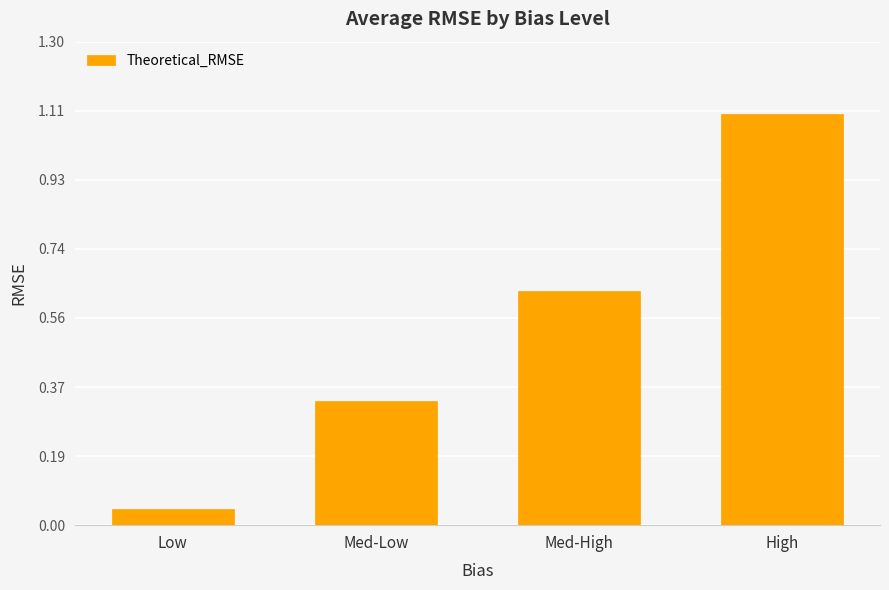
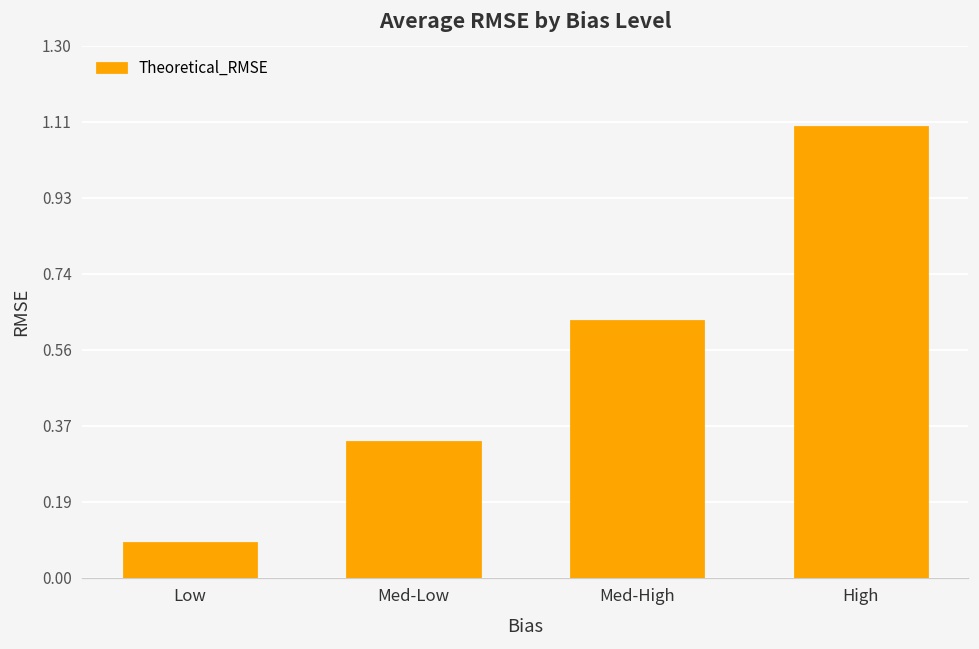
Low: 0.04 -> 0.09
